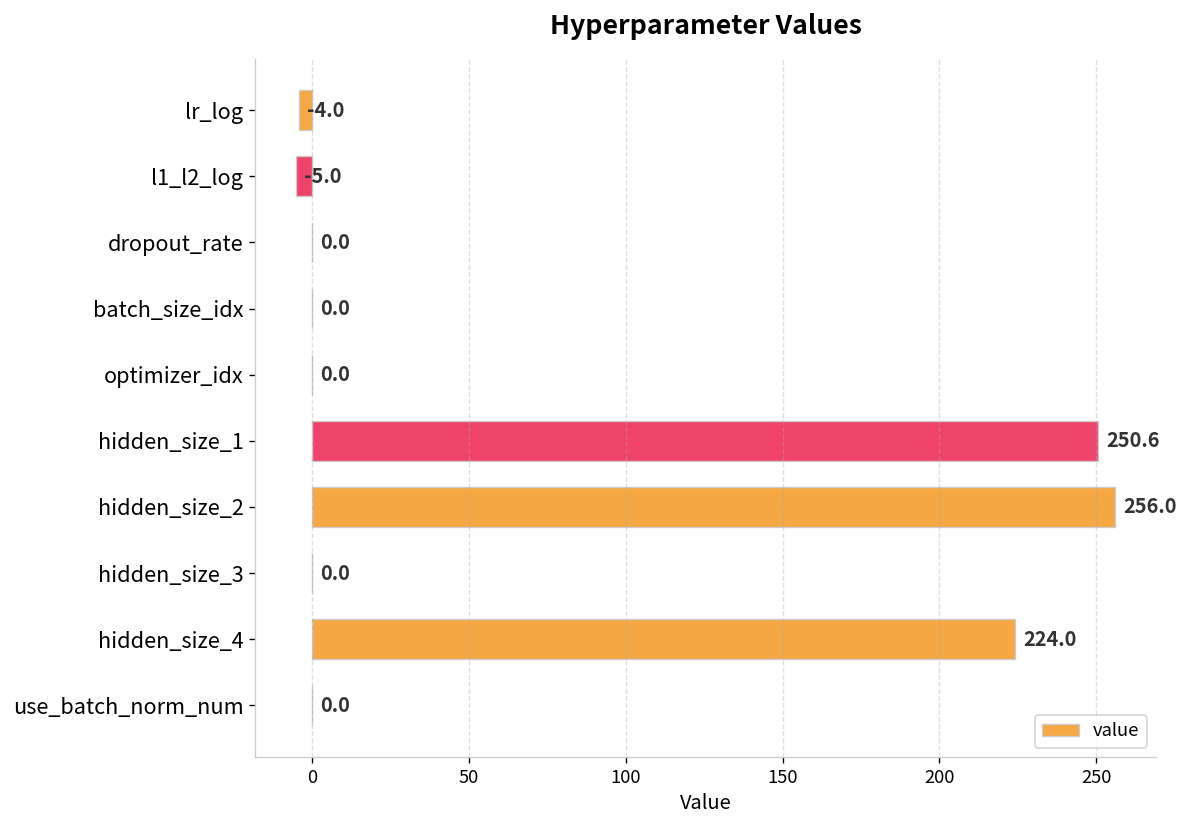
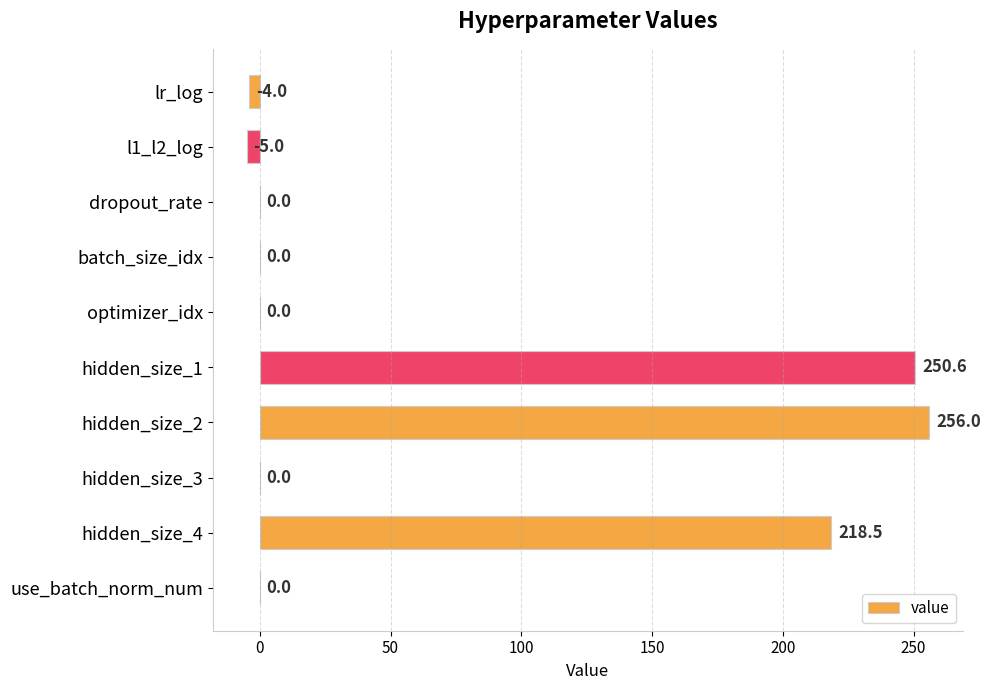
hidden_size_4: 224.0 -> 218.5
